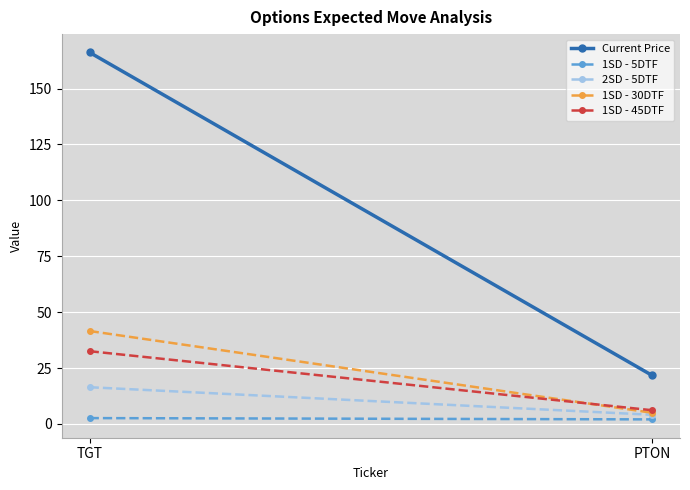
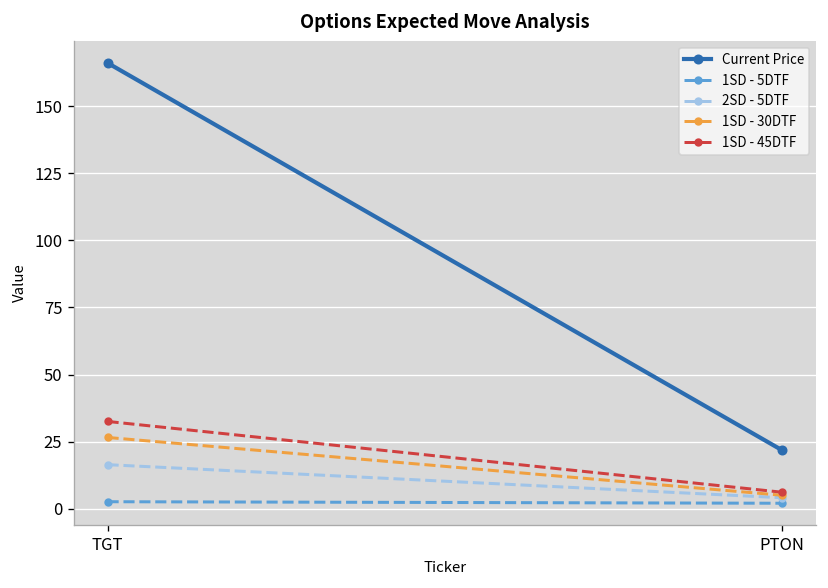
1SD - 30DTF, TGT: 42 -> 27
